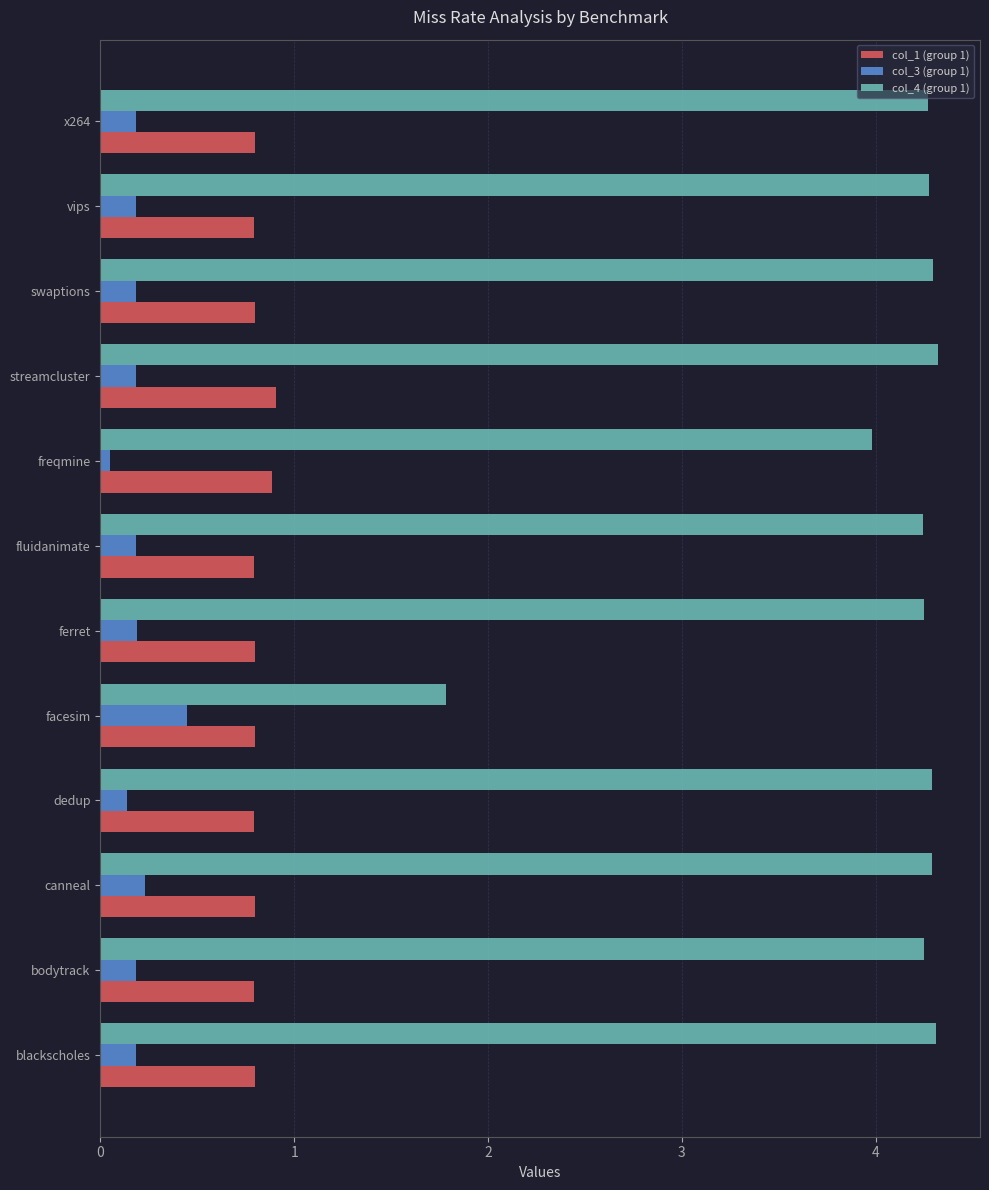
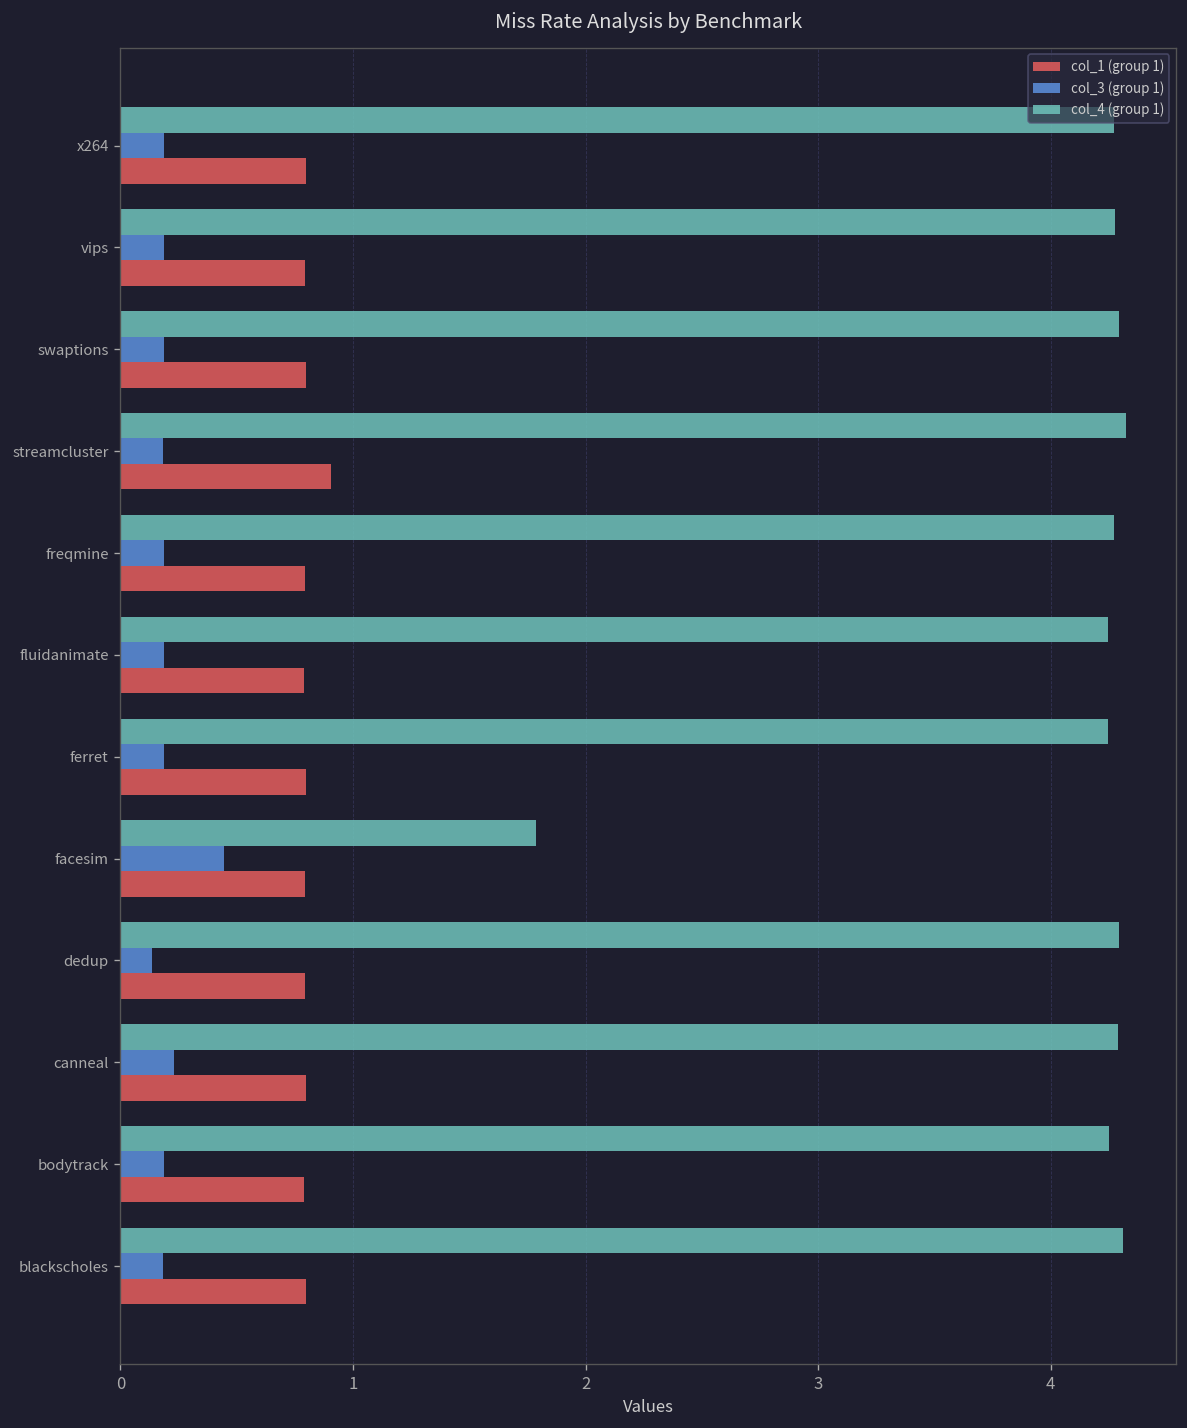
col_4 (group 1), freqmine: 3.98 -> 4.27
col_3 (group 1), freqmine: 0.05 -> 0.19
col_1 (group 1), freqmine: 0.89 -> 0.79
